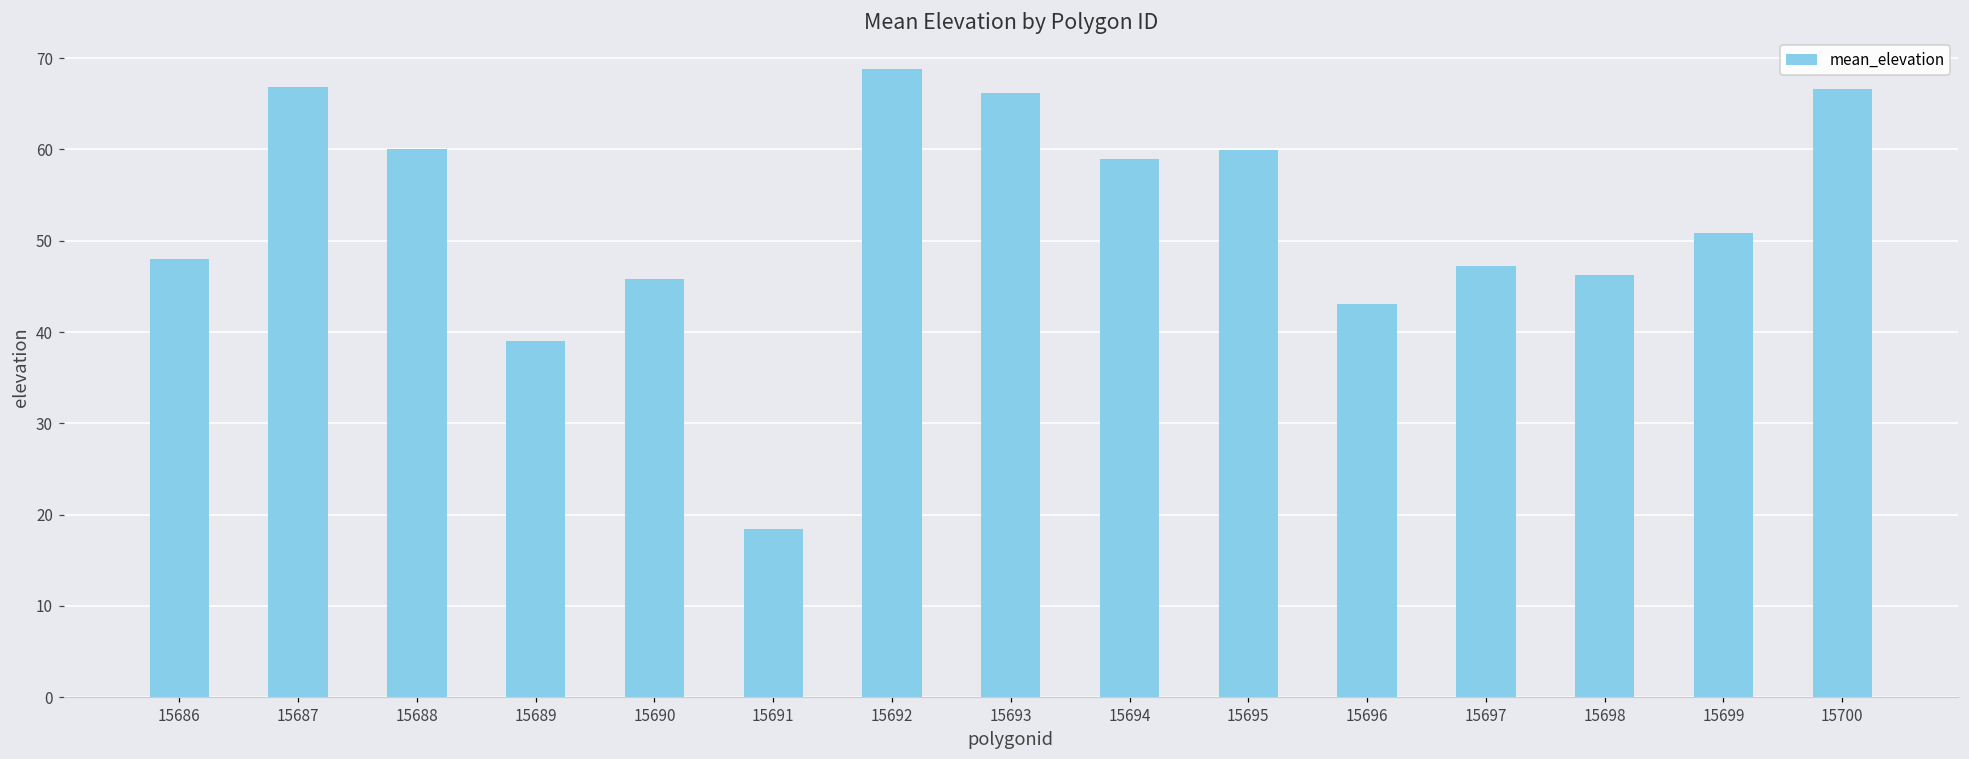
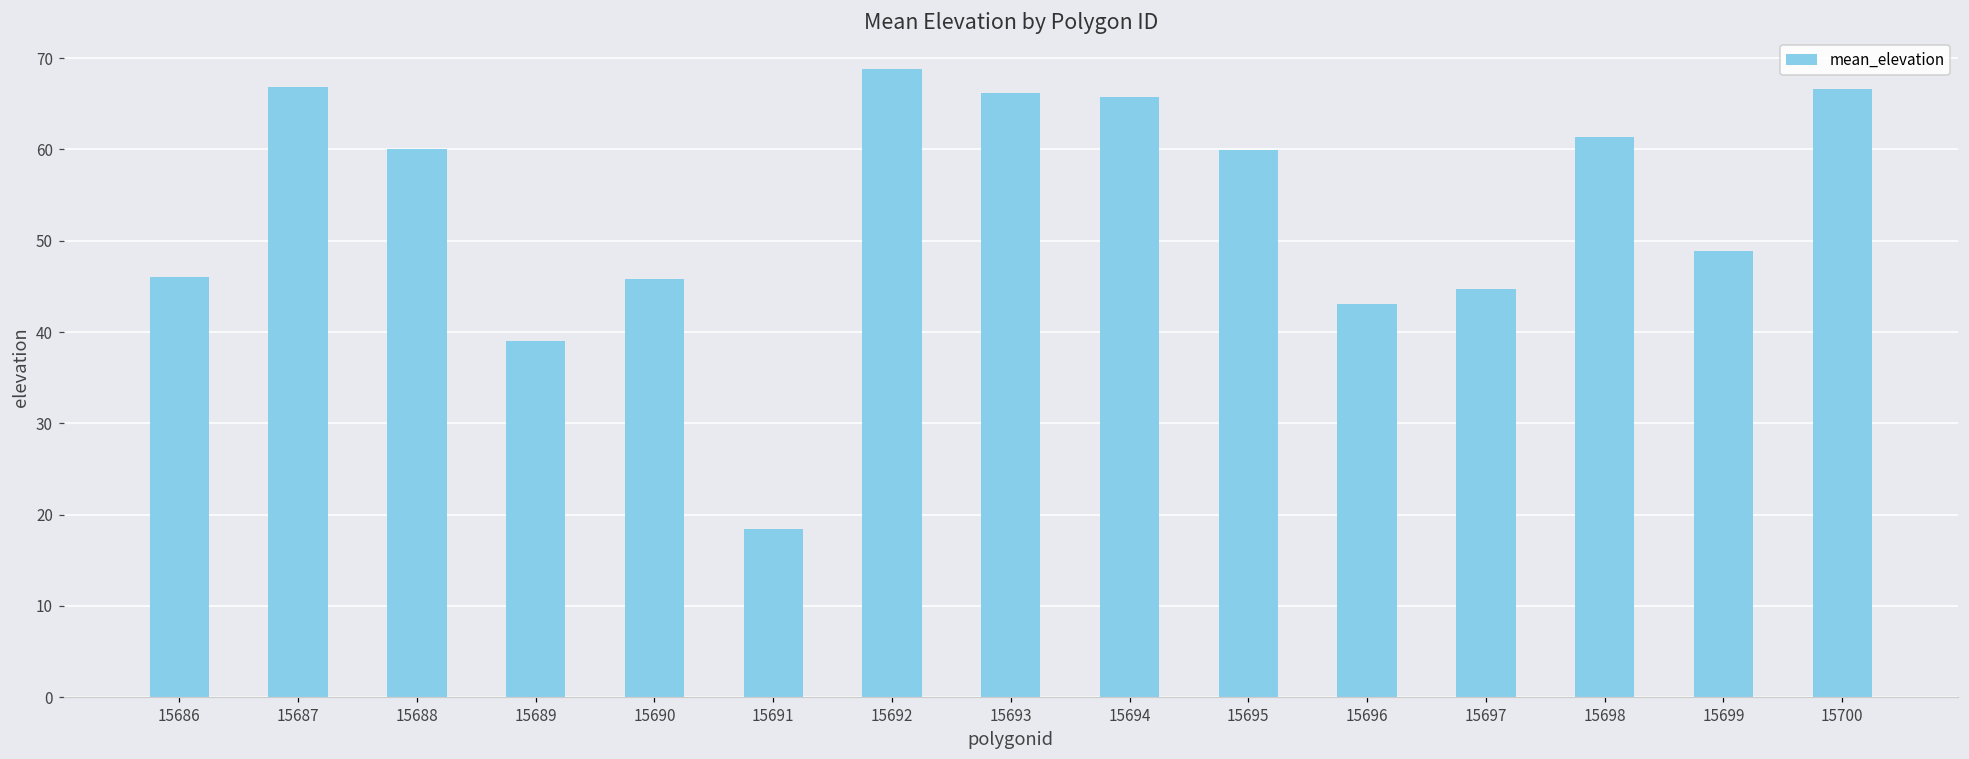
15686: 48 -> 46
15694: 59 -> 66
15697: 47 -> 45
15698: 46 -> 61
15699: 51 -> 49
